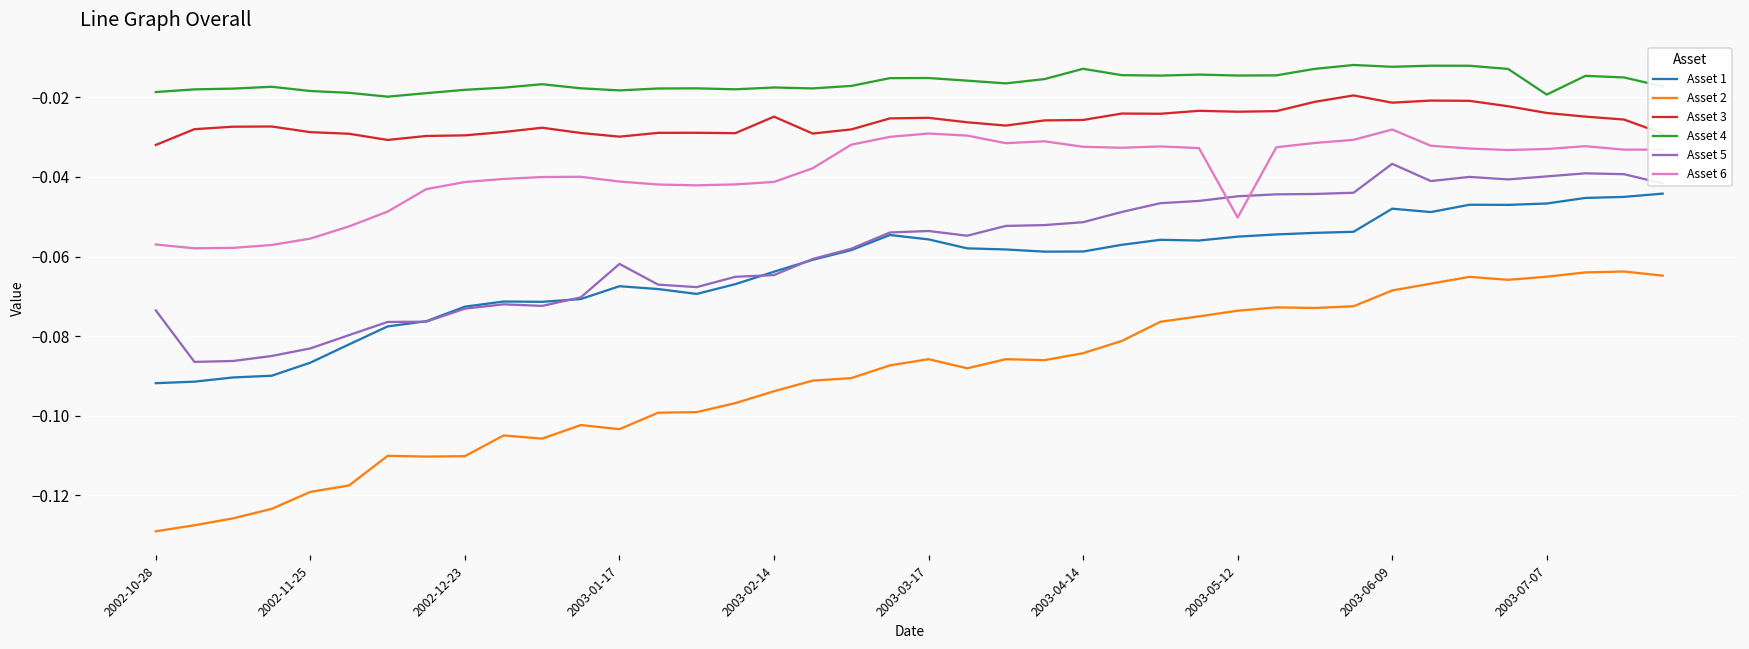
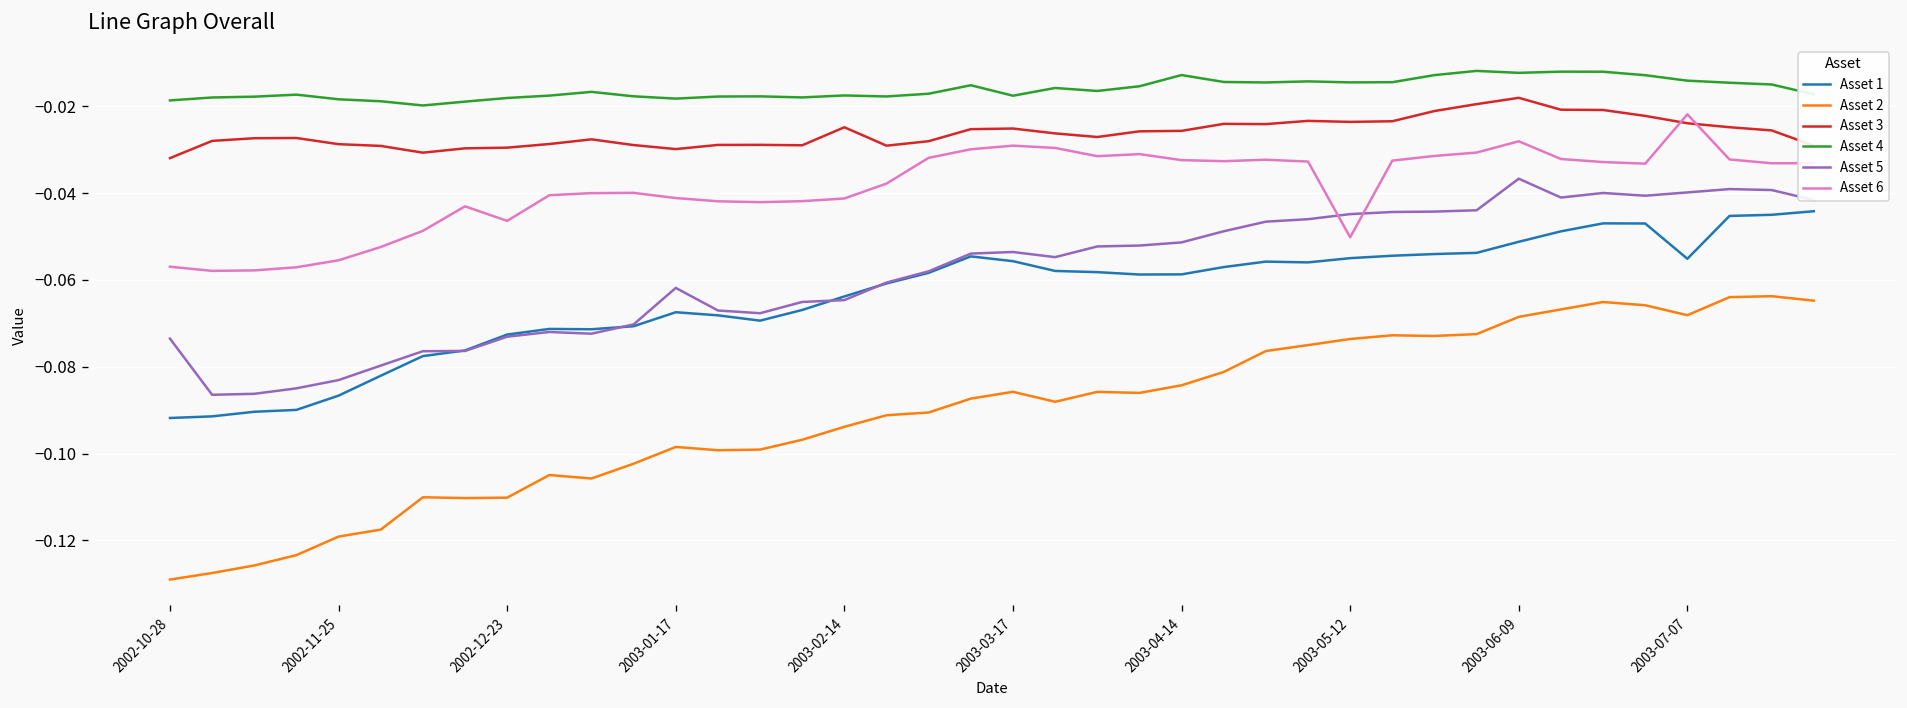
Asset 6, 2002-12-23: -0.041 -> -0.046
Asset 2, 2003-01-17: -0.103 -> -0.098
Asset 4, 2003-03-17: -0.015 -> -0.018
Asset 1, 2003-06-09: -0.048 -> -0.051
Asset 3, 2003-06-09: -0.021 -> -0.018
Asset 1, 2003-07-07: -0.047 -> -0.055
Asset 2, 2003-07-07: -0.065 -> -0.068
Asset 4, 2003-07-07: -0.019 -> -0.014
Asset 6, 2003-07-07: -0.033 -> -0.022
